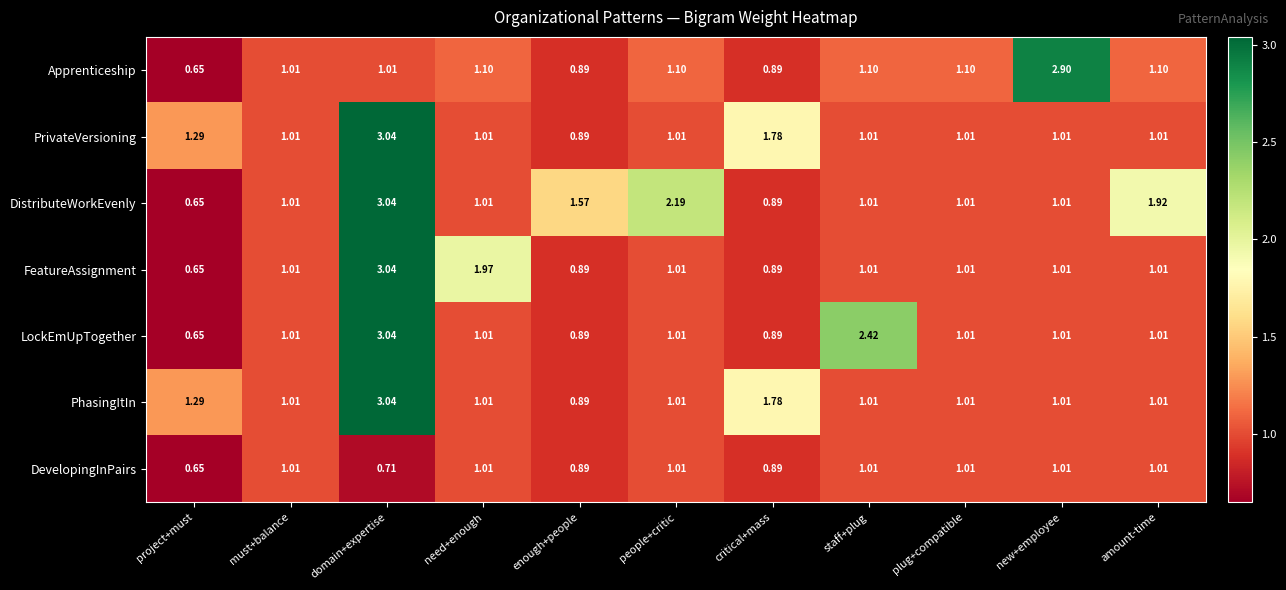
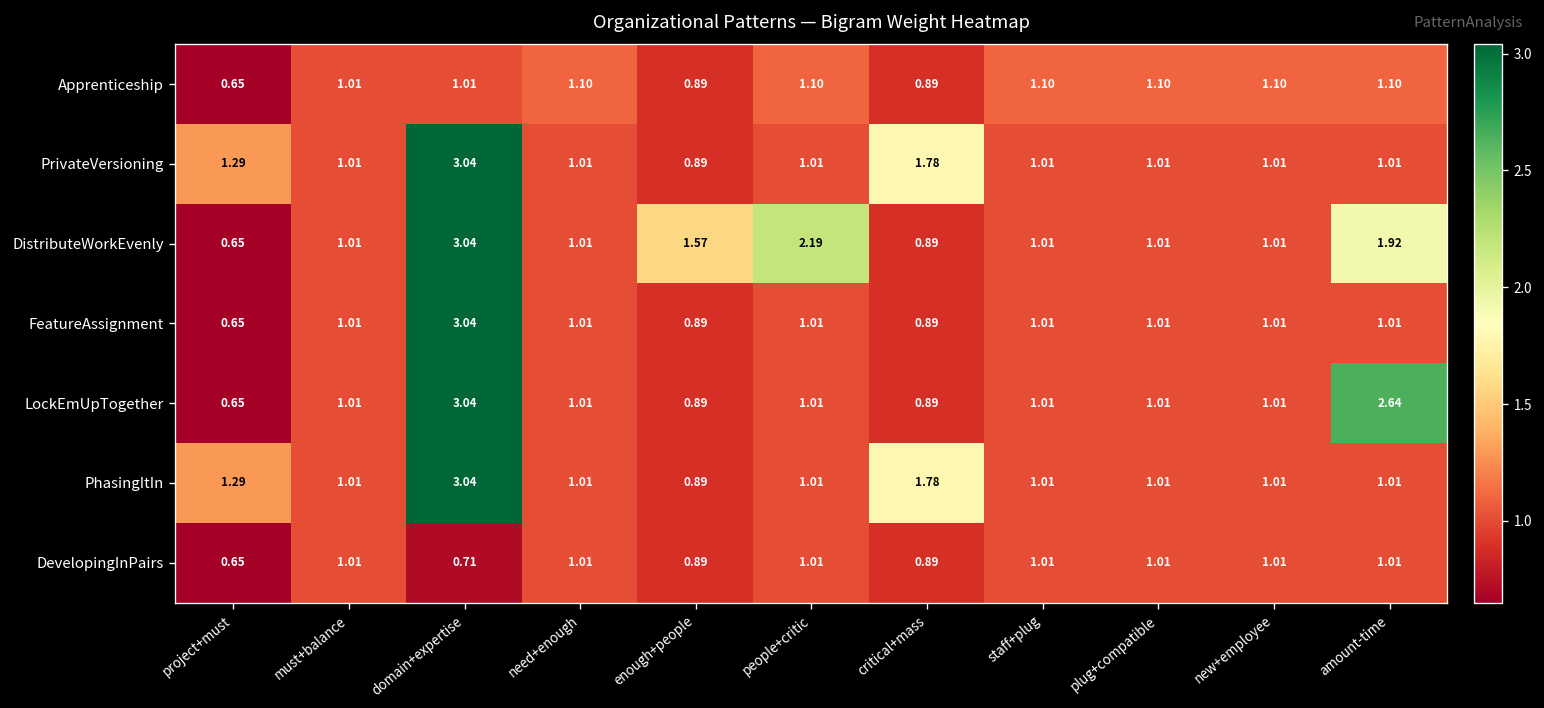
Apprenticeship, new+employee: 2.90 -> 1.10
FeatureAssignment, need+enough: 1.97 -> 1.01
LockEmUpTogether, staff+plug: 2.42 -> 1.01
LockEmUpTogether, amount-time: 1.01 -> 2.64
